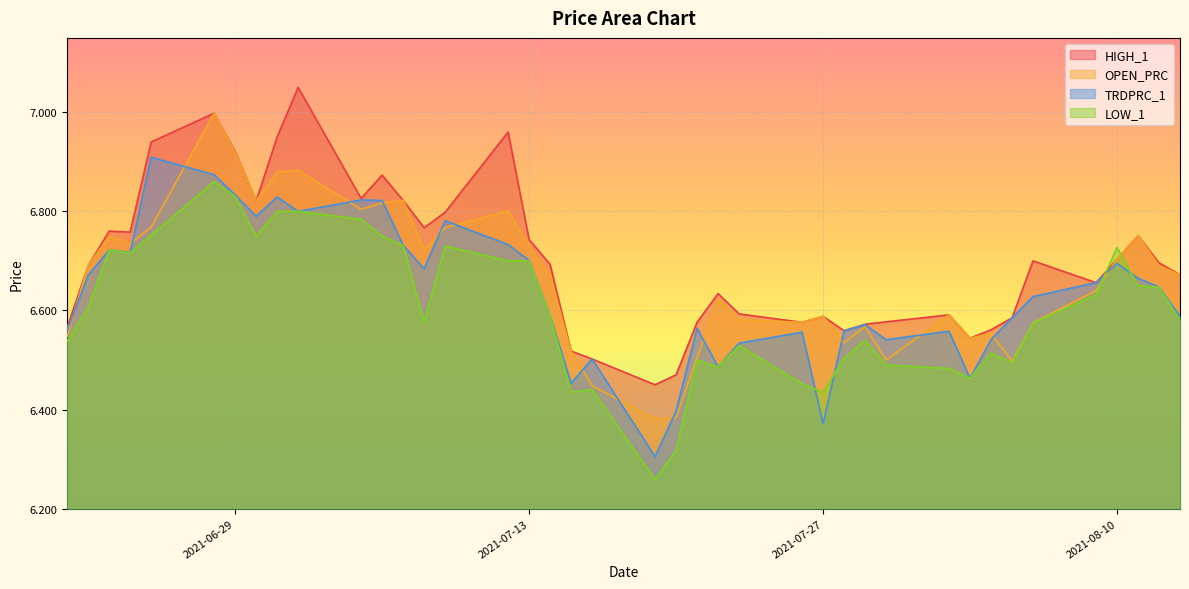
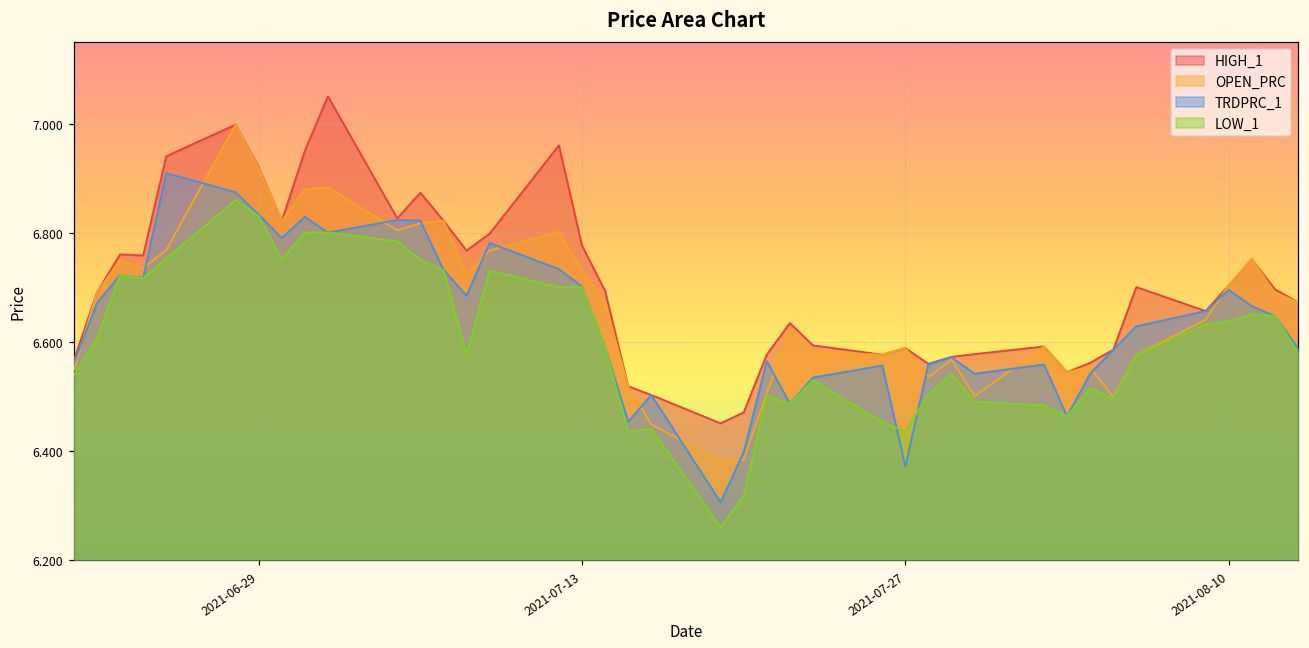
HIGH_1, 2021-07-13: 6.74 -> 6.78
LOW_1, 2021-08-10: 6.73 -> 6.64
